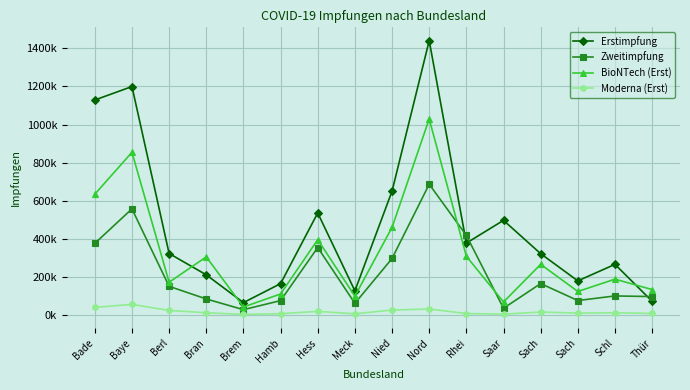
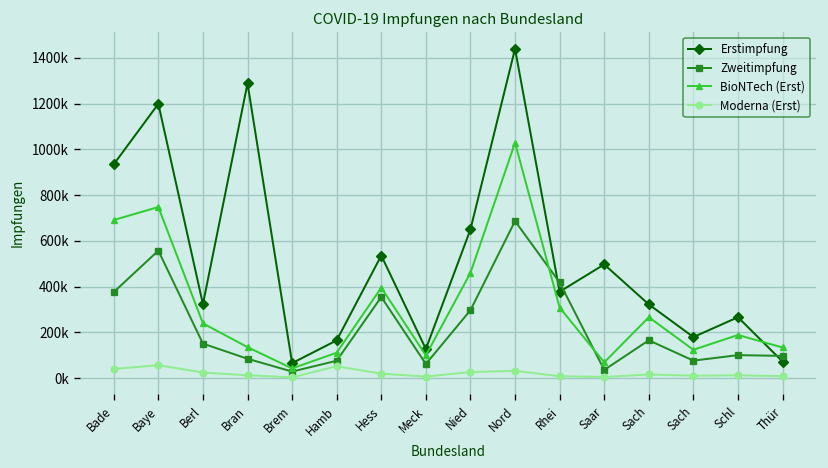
Erstimpfung, Bade: 1130000 -> 930000
BioNTech (Erst), Bade: 630000 -> 690000
BioNTech (Erst), Baye: 850000 -> 750000
BioNTech (Erst), Berl: 170000 -> 240000
Erstimpfung, Bran: 210000 -> 1290000
BioNTech (Erst), Bran: 310000 -> 140000
Moderna (Erst), Hamb: 10000 -> 50000
